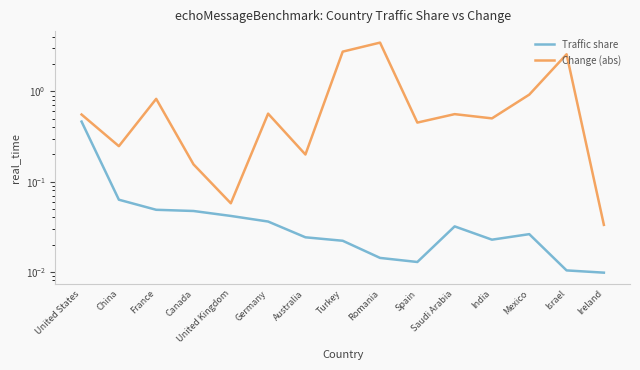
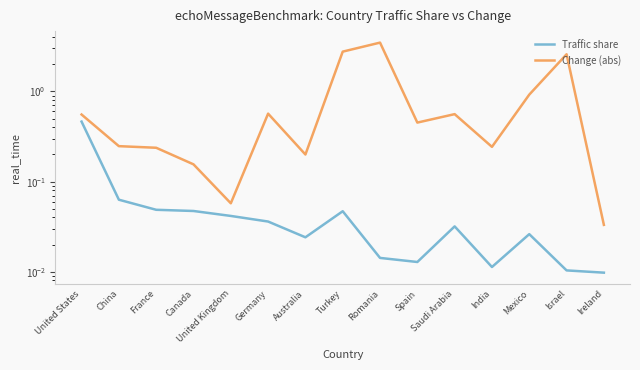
Change (abs), France: 0.8 -> 0.24
Traffic share, Turkey: 0.022 -> 0.05
Traffic share, India: 0.023 -> 0.011
Change (abs), India: 0.5 -> 0.24
